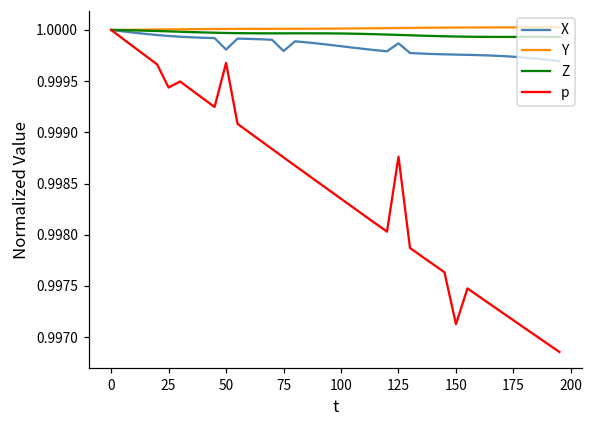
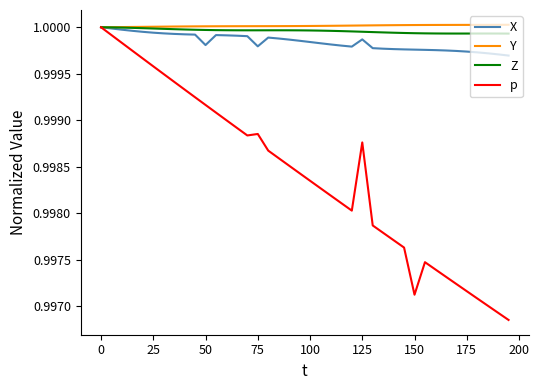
p, 25: 0.9994 -> 0.9996
p, 50: 0.9997 -> 0.9992
p, 75: 0.9988 -> 0.9989
